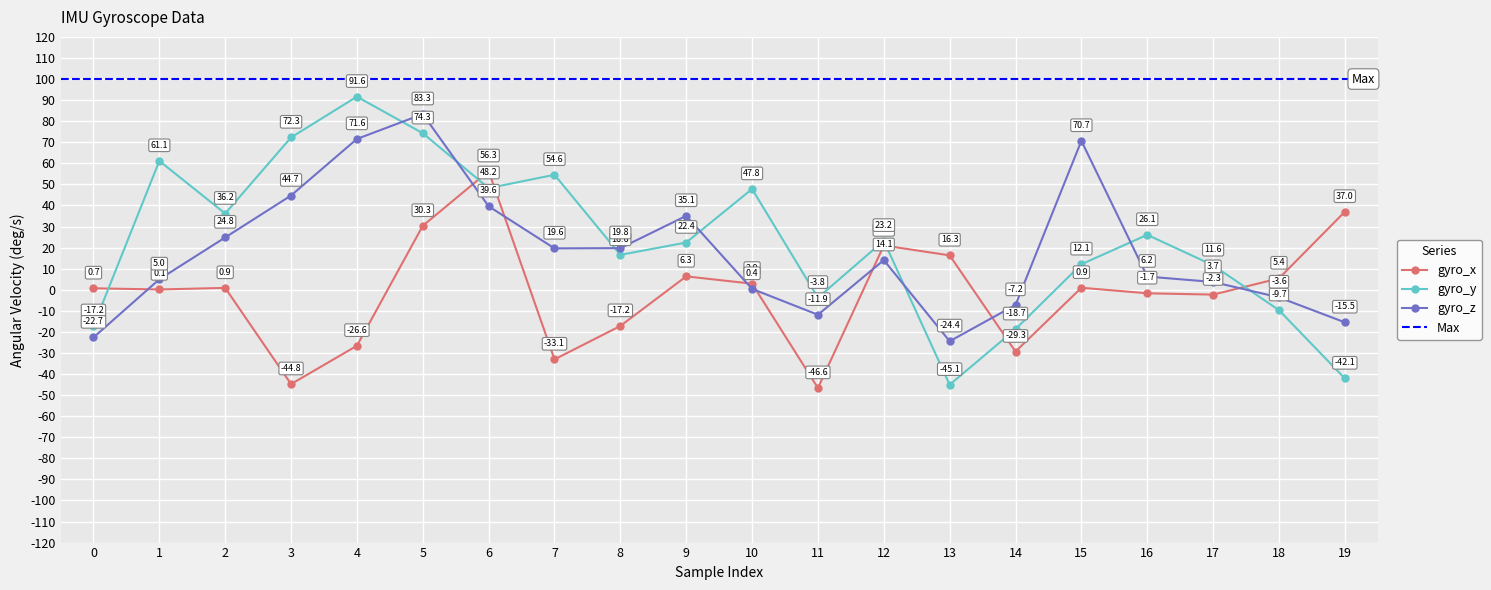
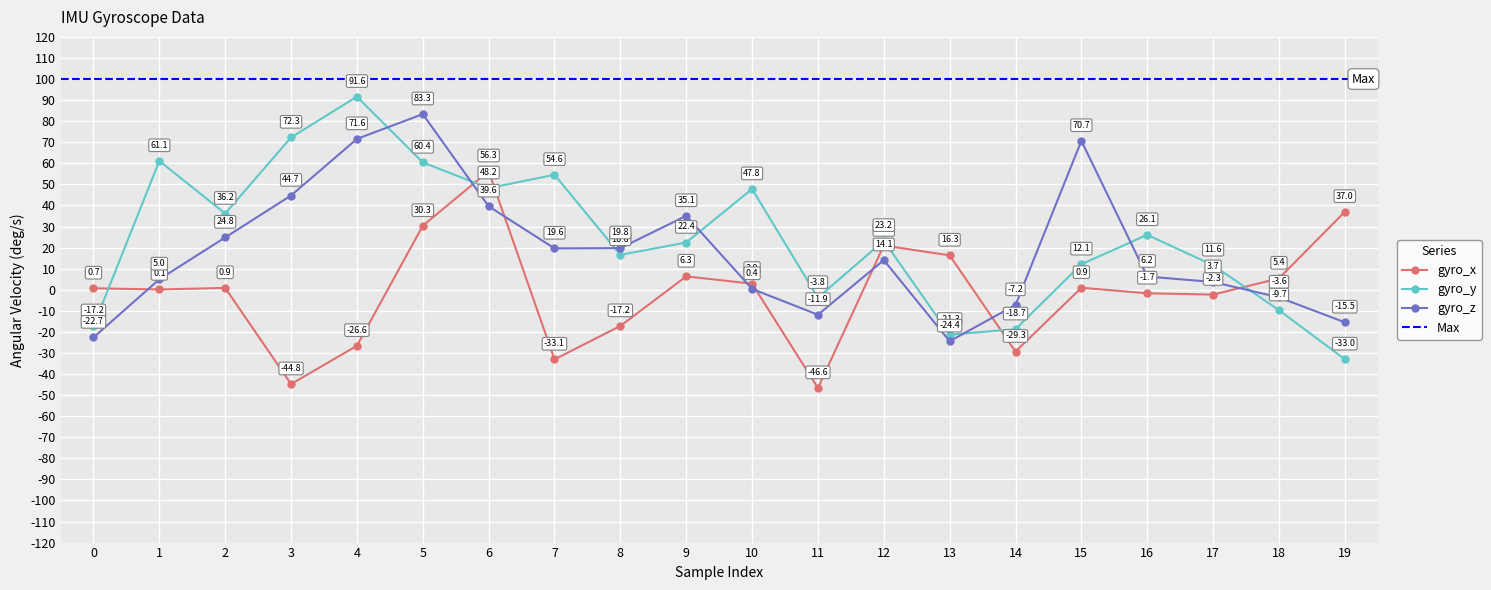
gyro_y, 5: 74.3 -> 60.4
gyro_y, 13: -45.1 -> -21.3
gyro_y, 19: -42.1 -> -33.0
